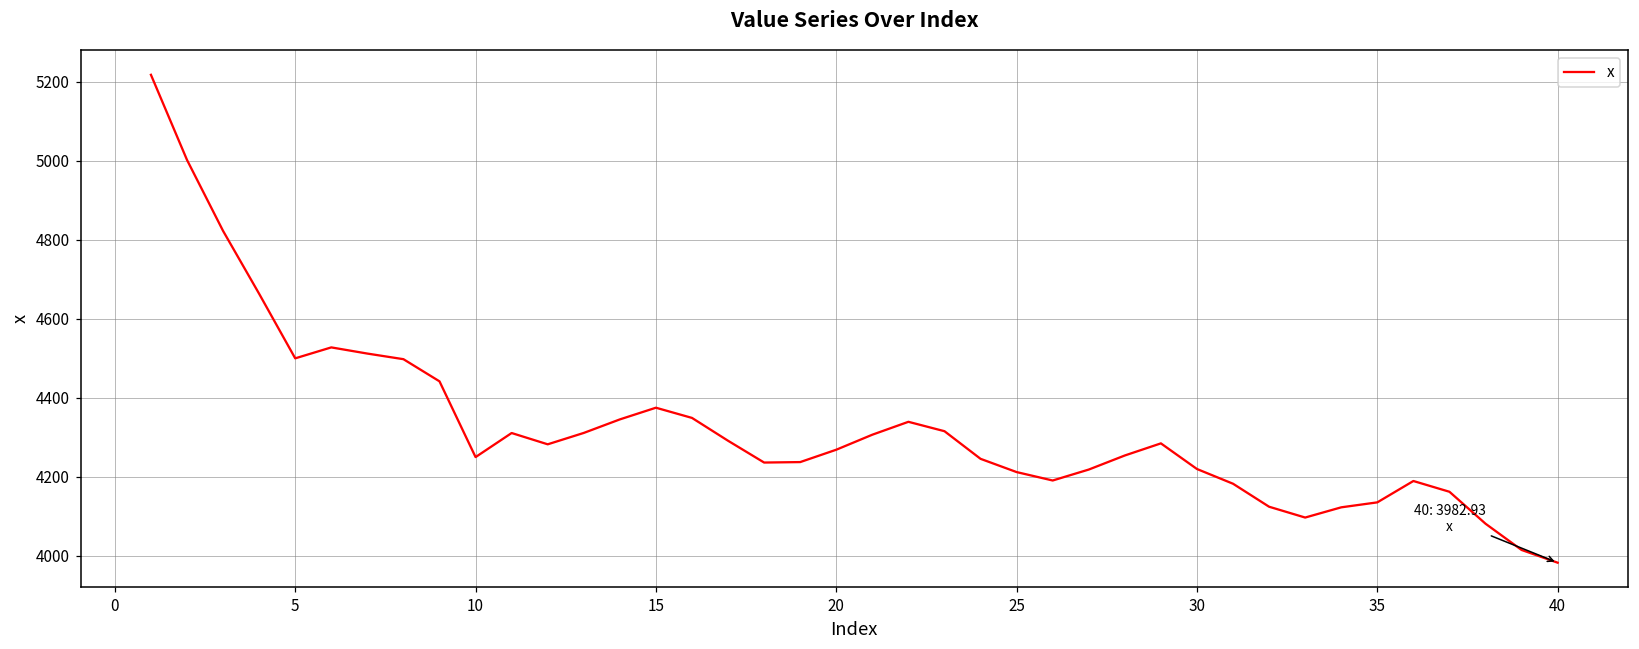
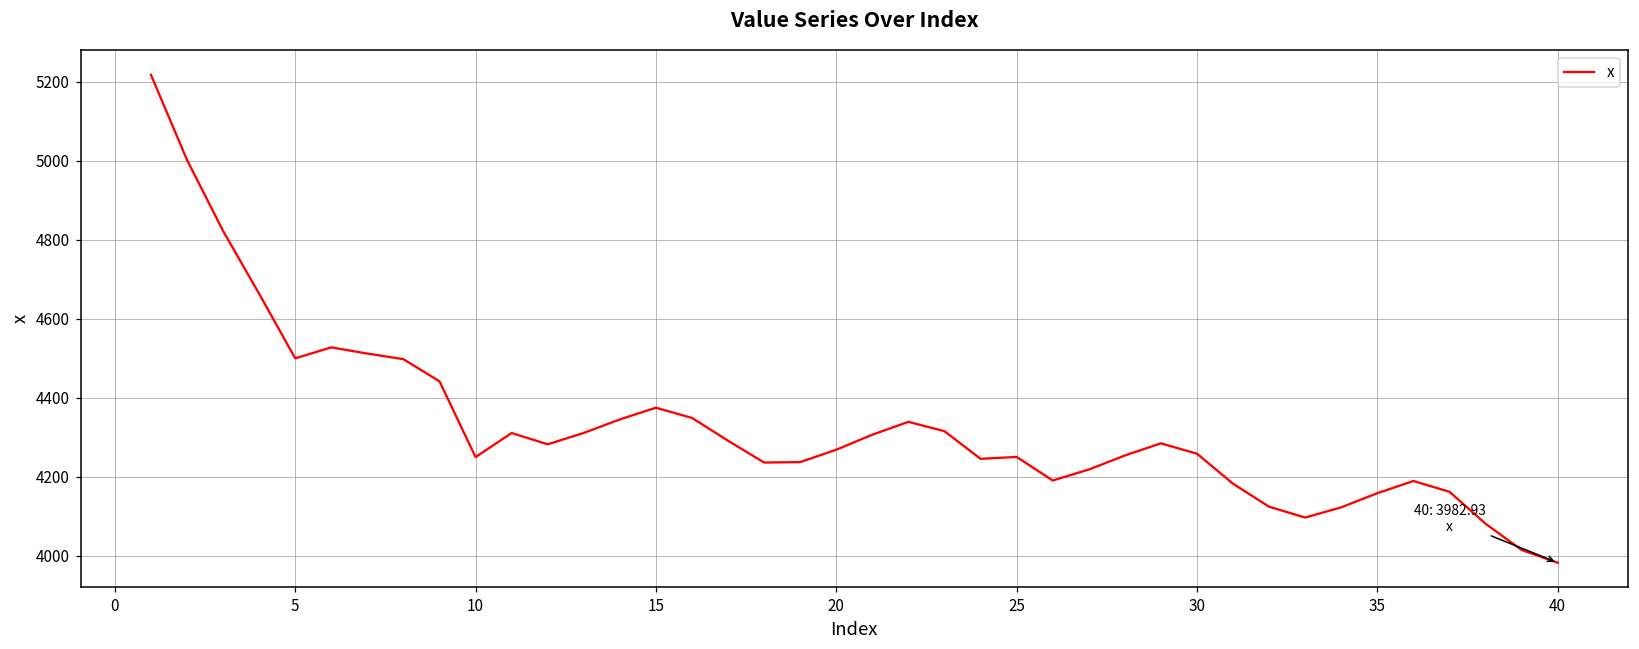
25: 4210 -> 4250
30: 4220 -> 4260
35: 4140 -> 4160
